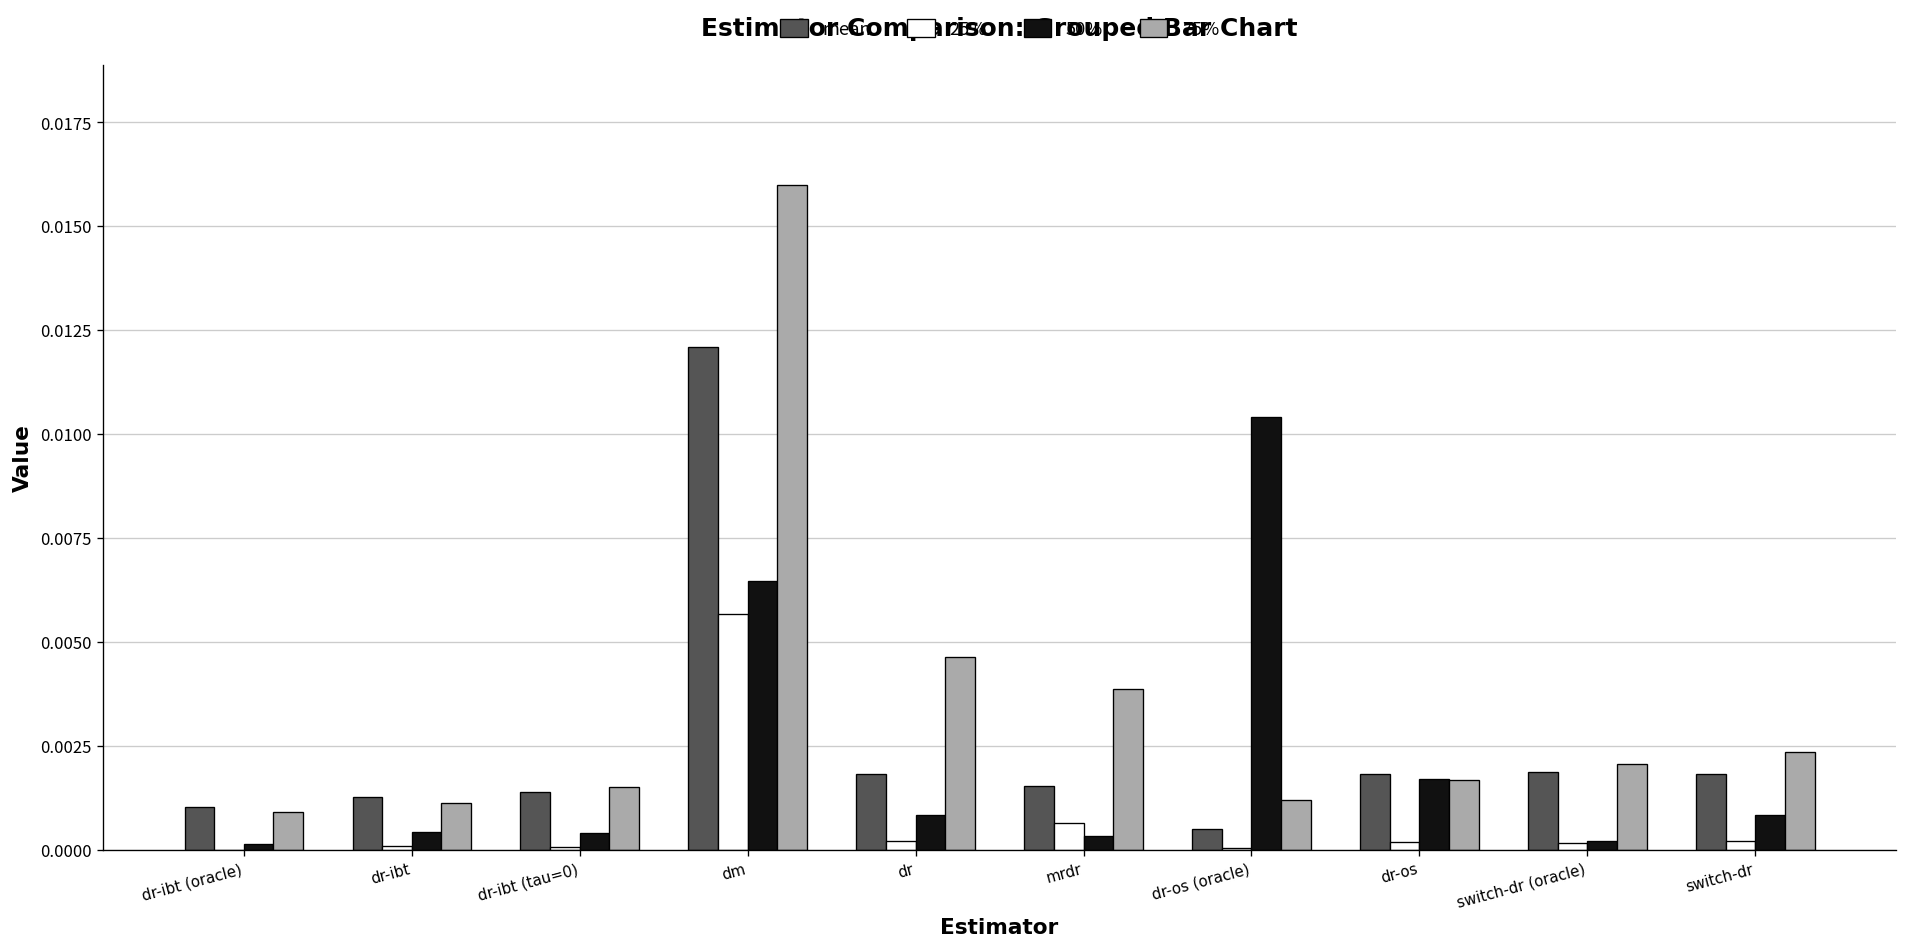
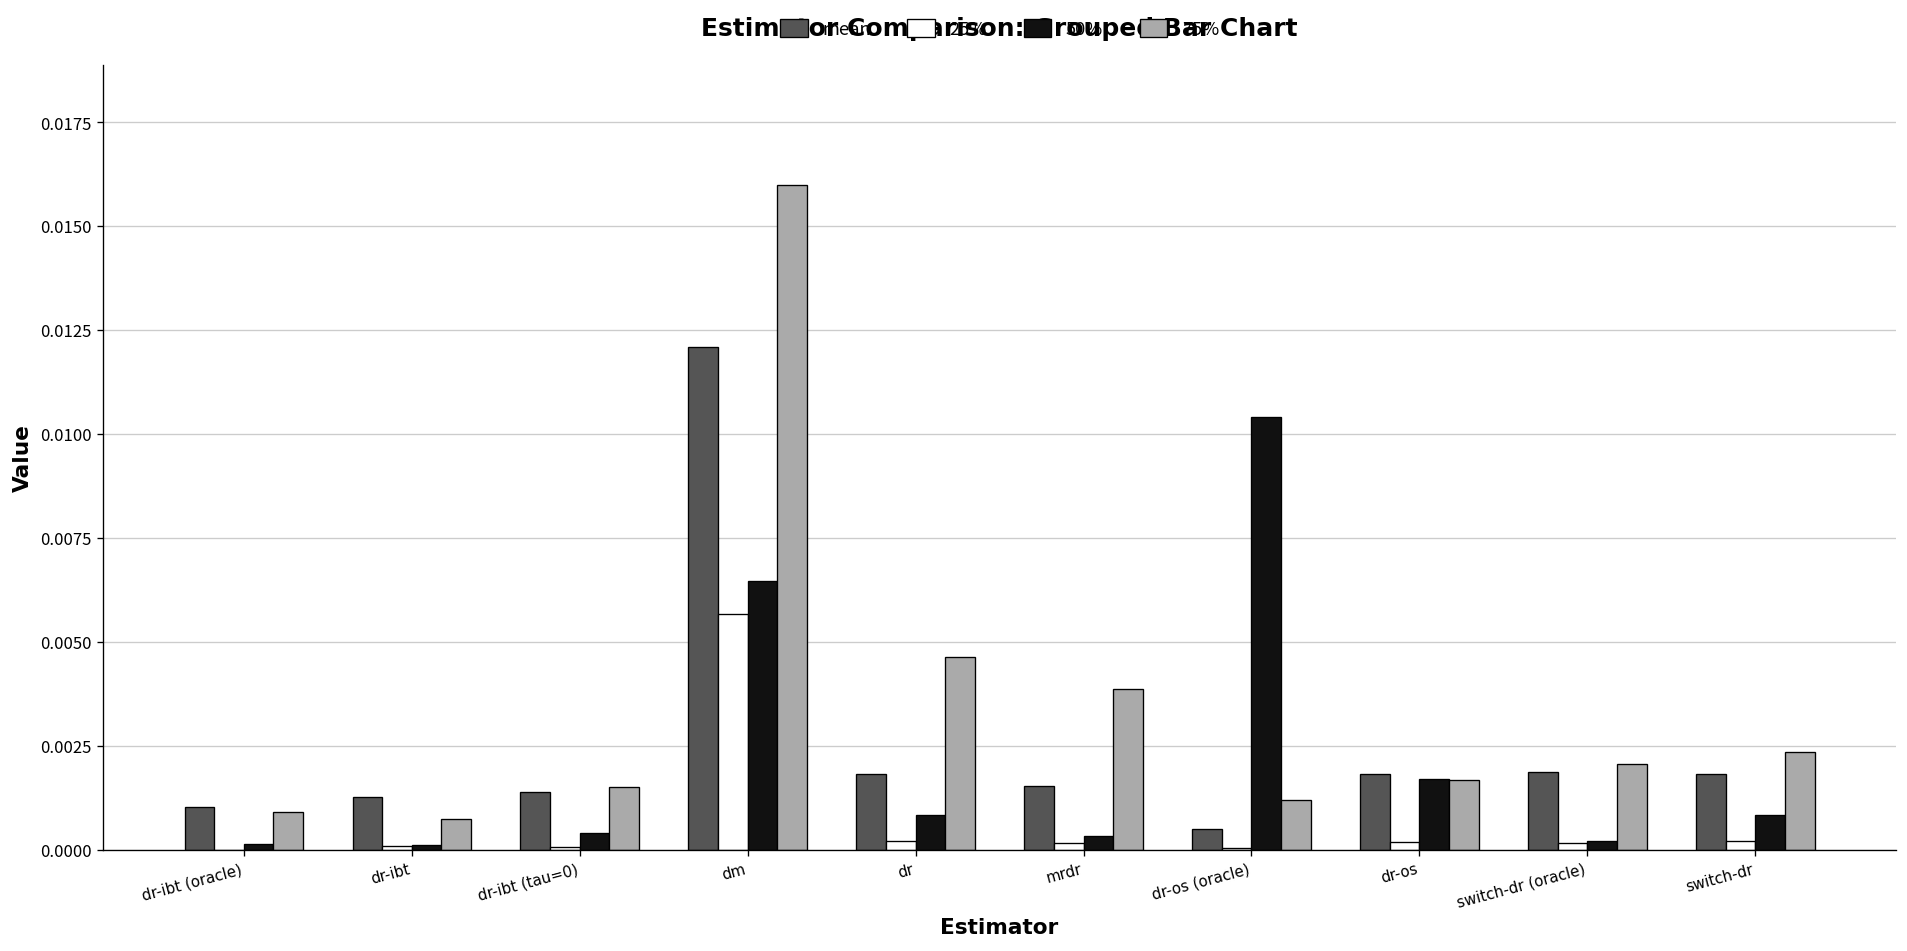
50%, dr-ibt: 0.0004 -> 0.0001
75%, dr-ibt: 0.0011 -> 0.0007
25%, mrdr: 0.0007 -> 0.0002
